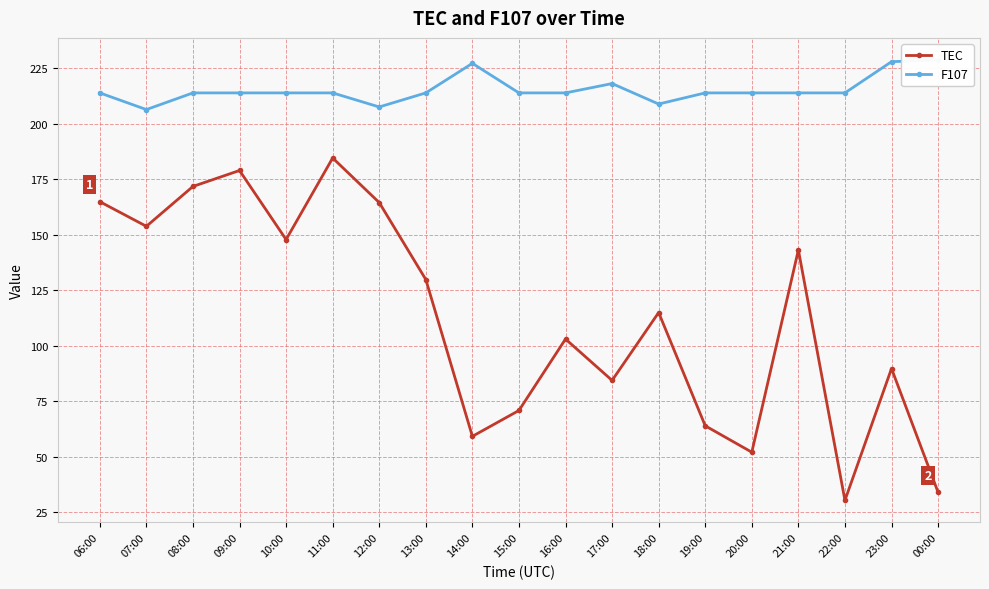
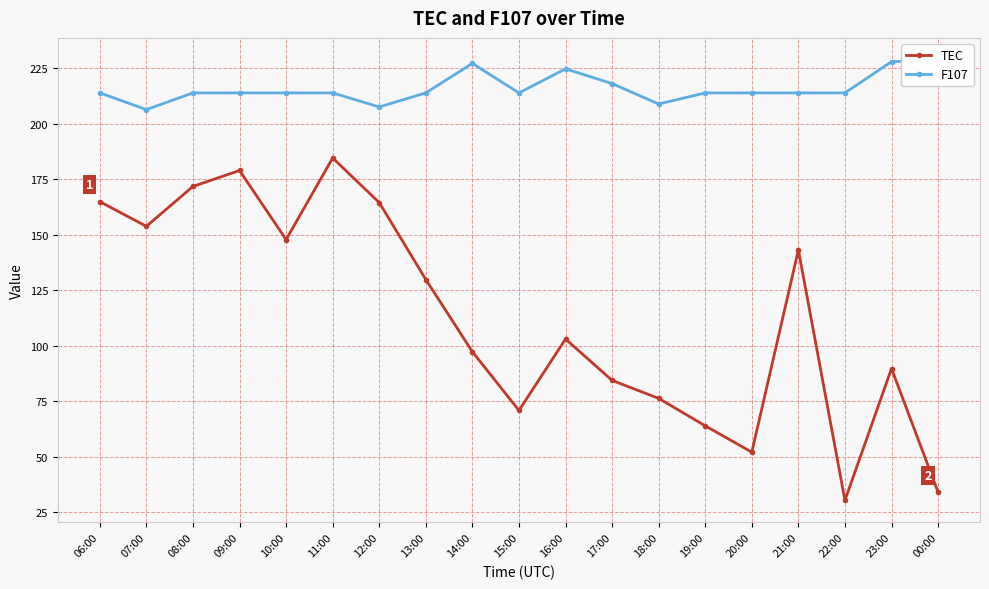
TEC, 14:00: 59 -> 97
F107, 16:00: 214 -> 225
TEC, 18:00: 115 -> 76
